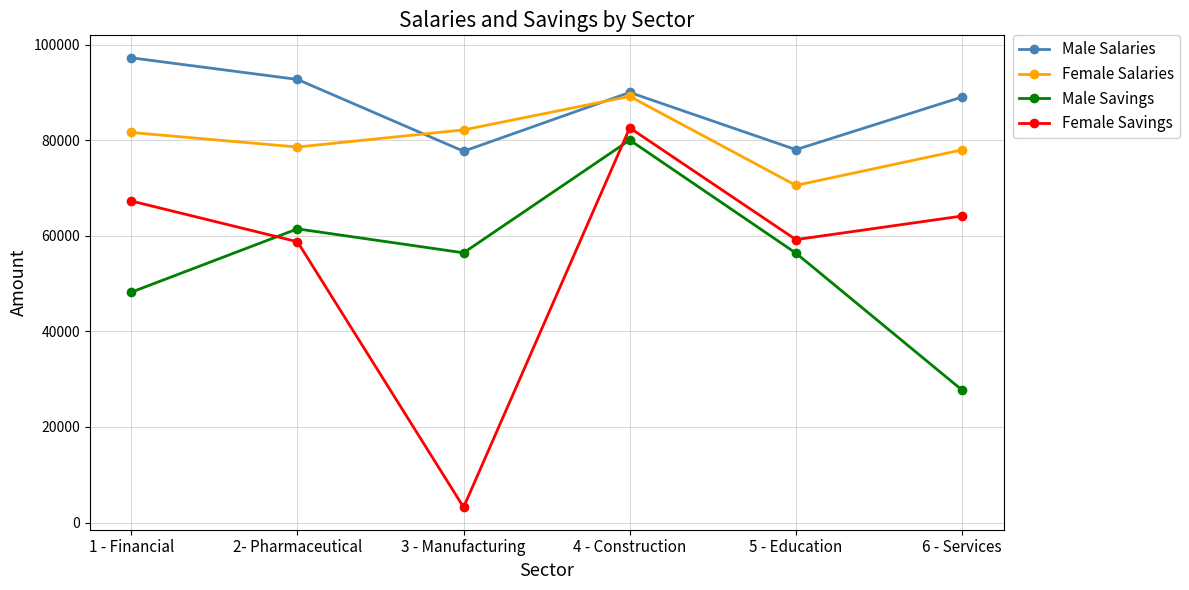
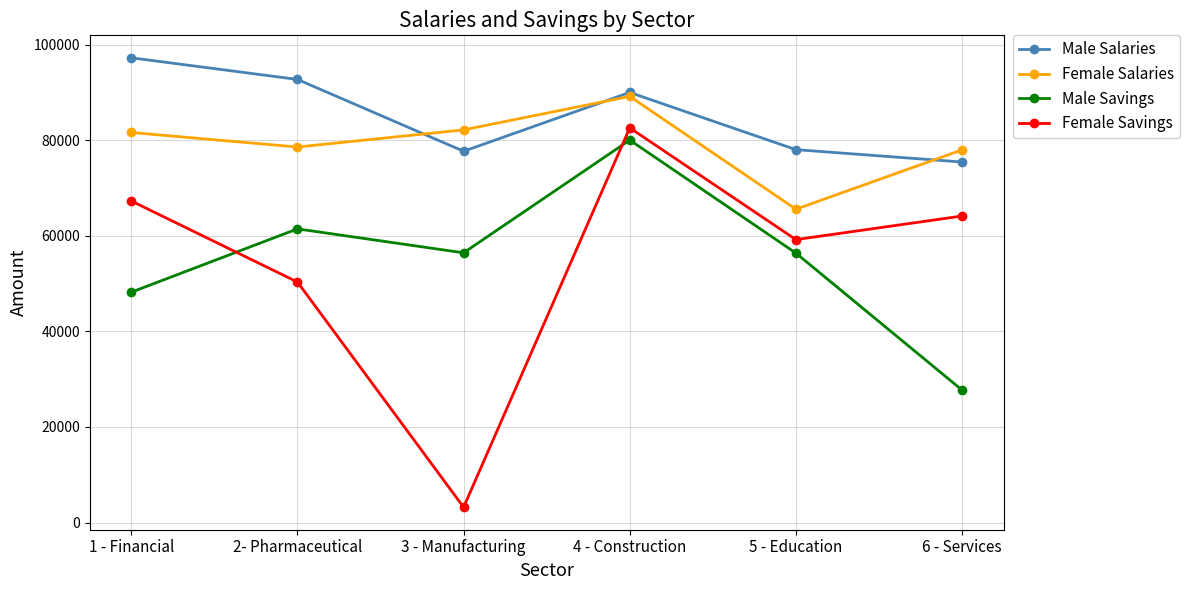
Female Savings, 2- Pharmaceutical: 59000 -> 50000
Female Salaries, 5 - Education: 71000 -> 66000
Male Salaries, 6 - Services: 89000 -> 75000
